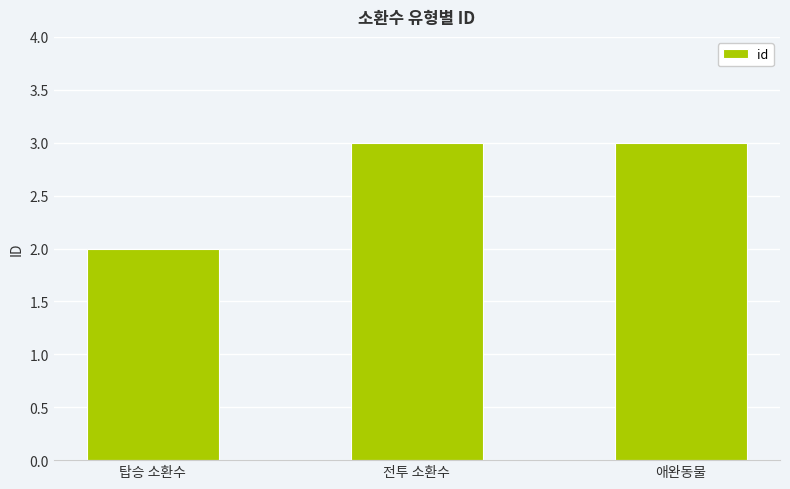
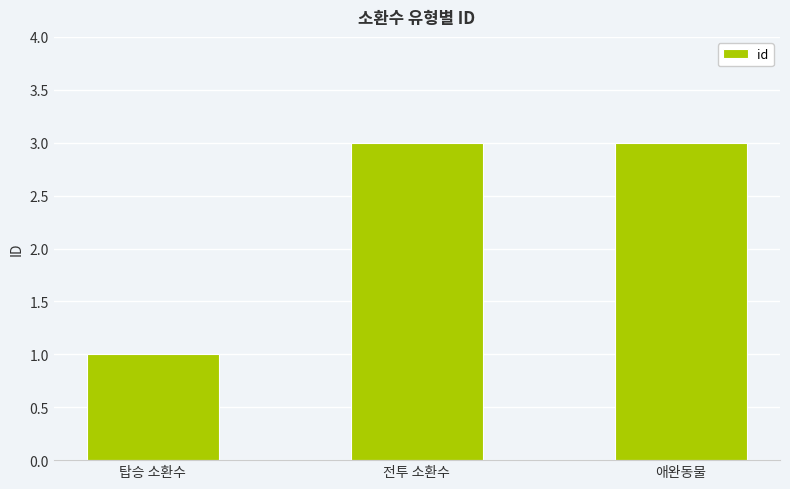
탑승 소환수: 2 -> 1
